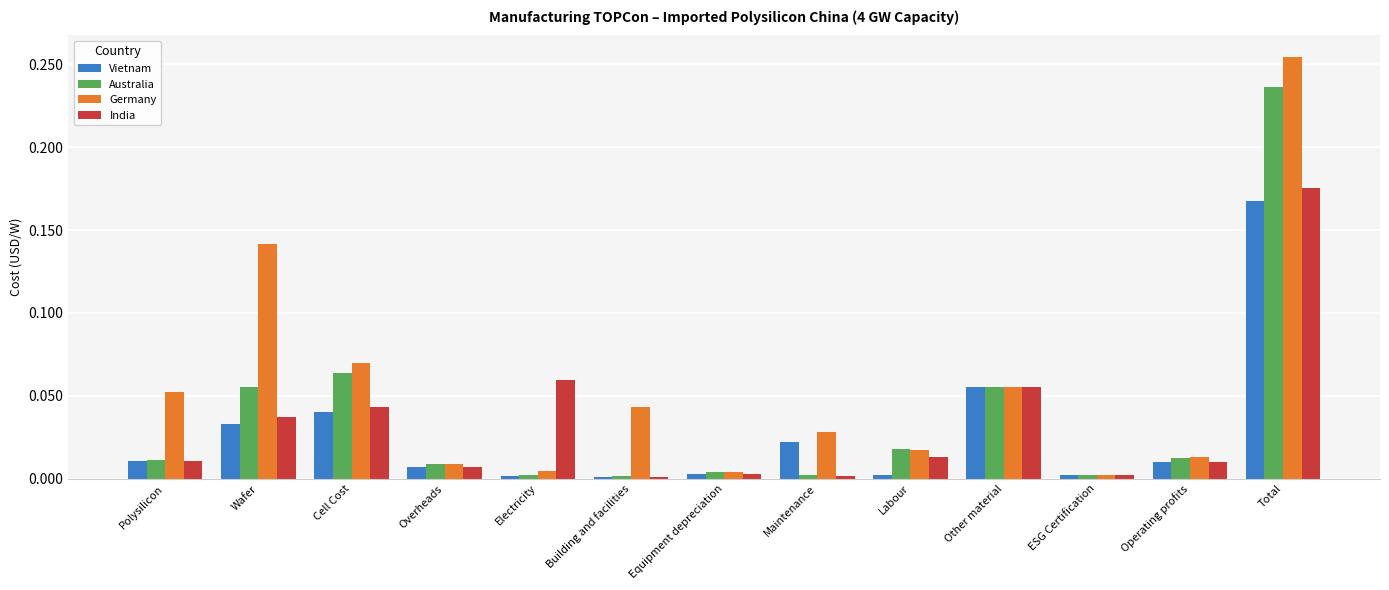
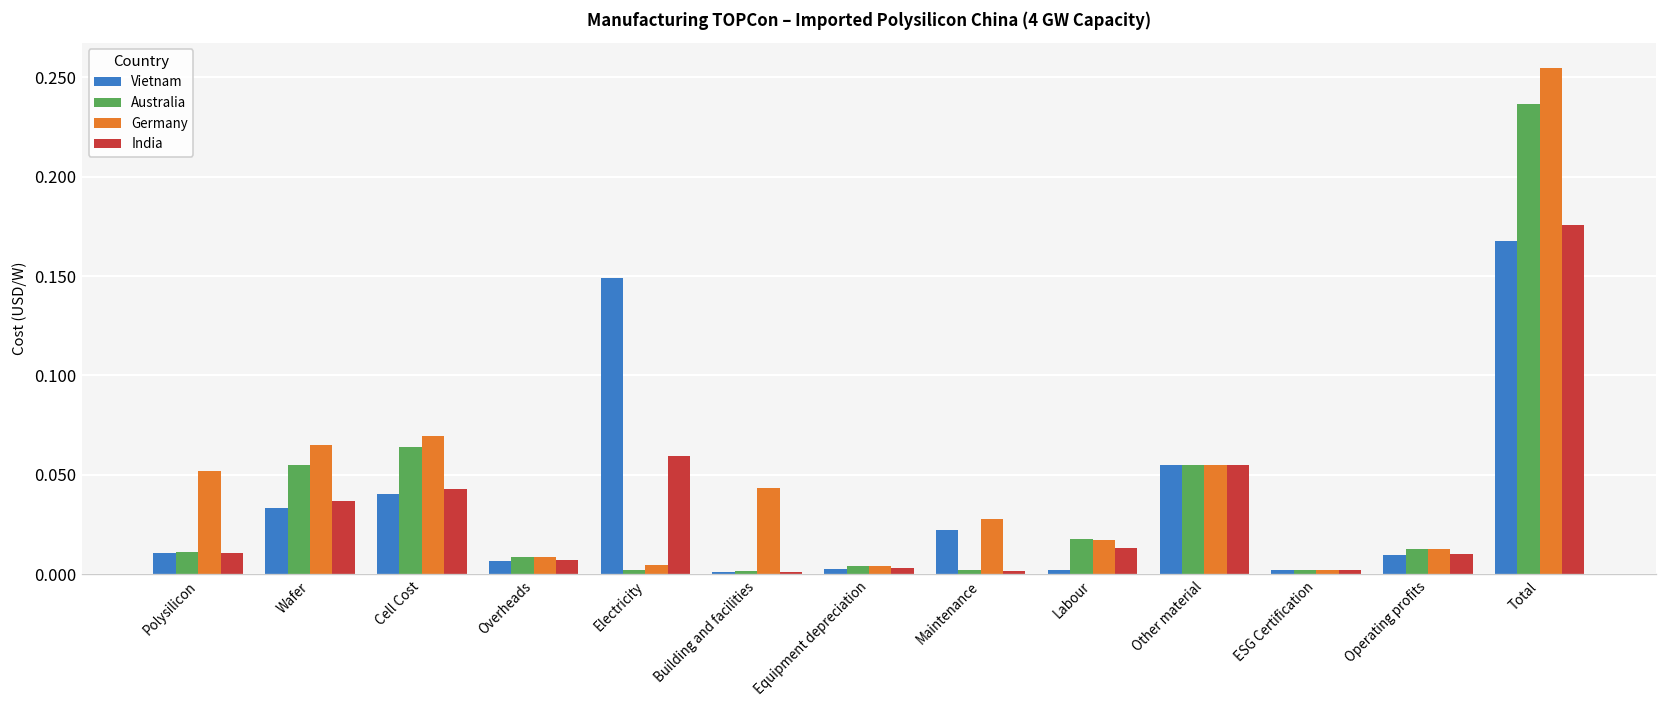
Germany, Wafer: 0.141 -> 0.065
Vietnam, Electricity: 0.002 -> 0.149
